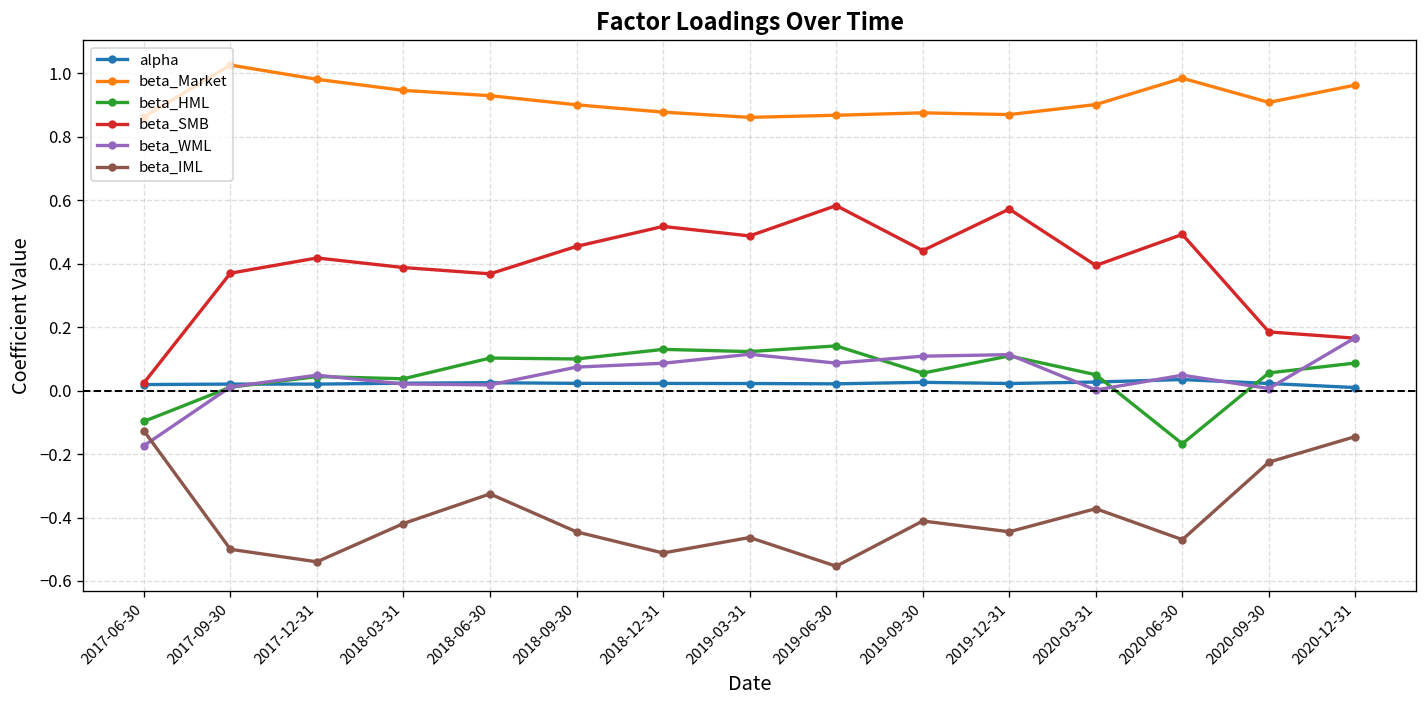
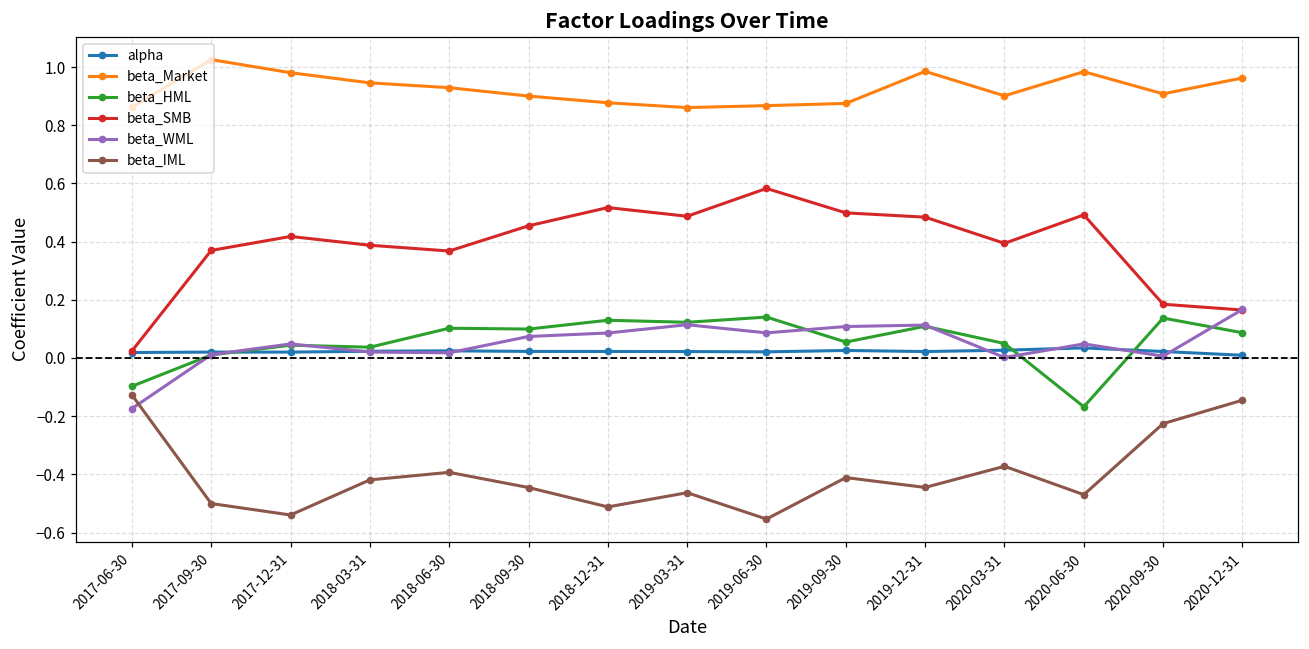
beta_IML, 2018-06-30: -0.33 -> -0.39
beta_SMB, 2019-09-30: 0.44 -> 0.50
beta_Market, 2019-12-31: 0.87 -> 0.98
beta_SMB, 2019-12-31: 0.57 -> 0.48
beta_HML, 2020-09-30: 0.06 -> 0.14
